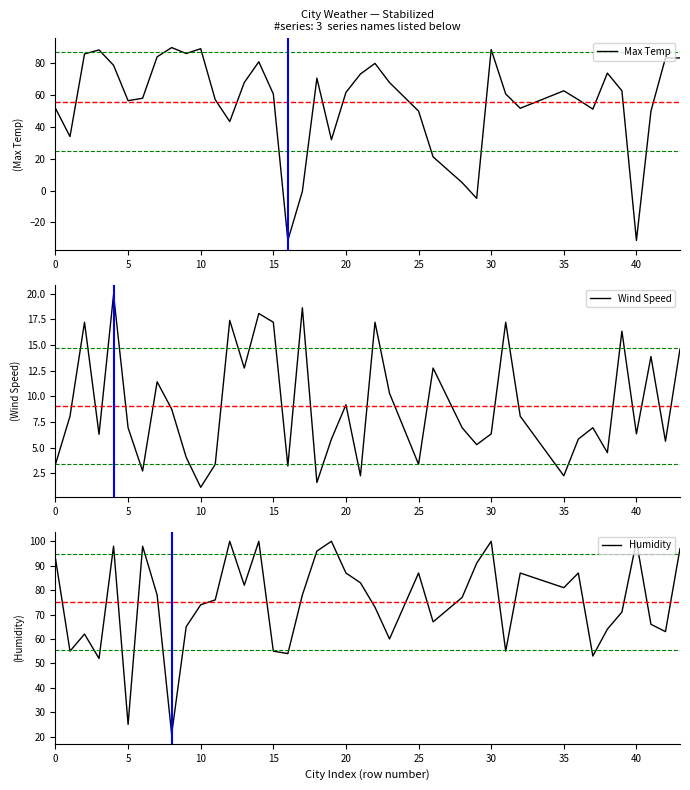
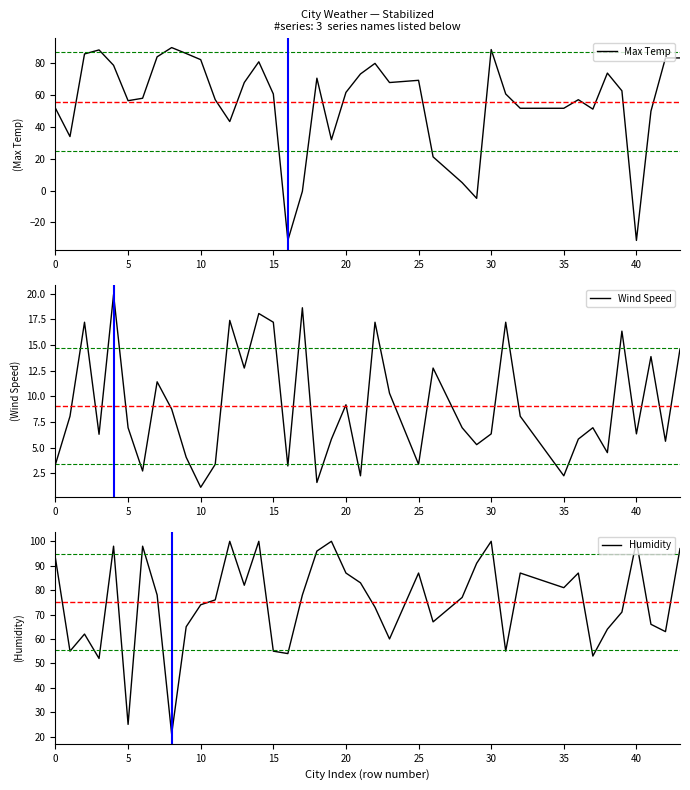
City Weather — Stabilized #series: 3 series names listed below, 10: 89 -> 82
City Weather — Stabilized #series: 3 series names listed below, 25: 50 -> 69
City Weather — Stabilized #series: 3 series names listed below, 35: 63 -> 52
